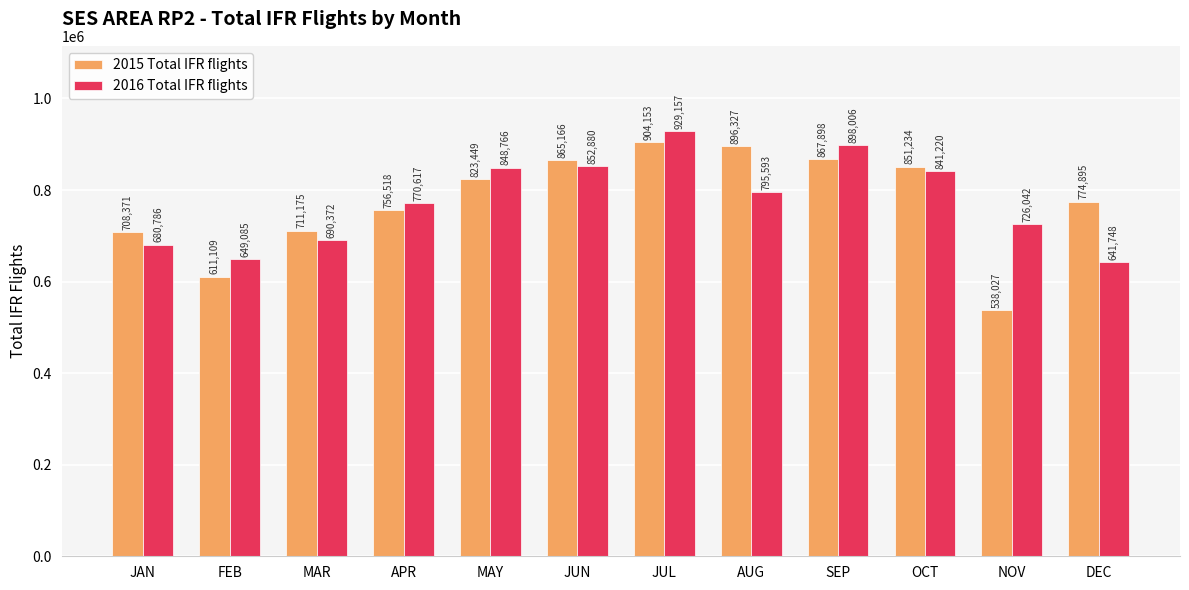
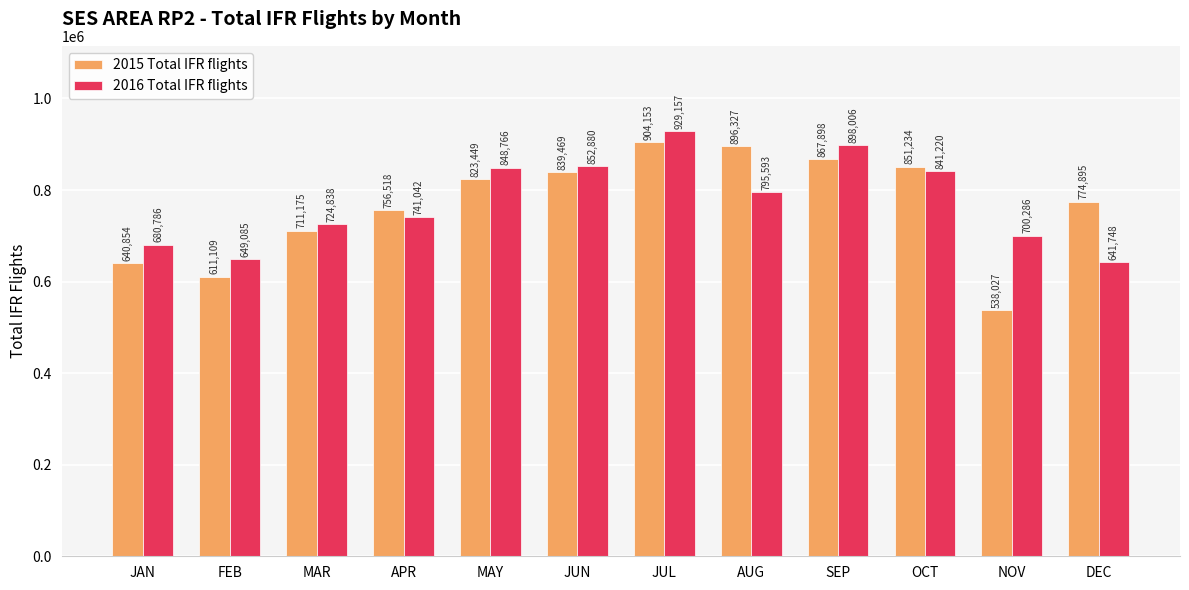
2015 Total IFR flights, JAN: 708,371 -> 640,854
2016 Total IFR flights, MAR: 690,372 -> 724,838
2016 Total IFR flights, APR: 770,617 -> 741,042
2015 Total IFR flights, JUN: 865,166 -> 839,469
2016 Total IFR flights, NOV: 726,042 -> 700,286
